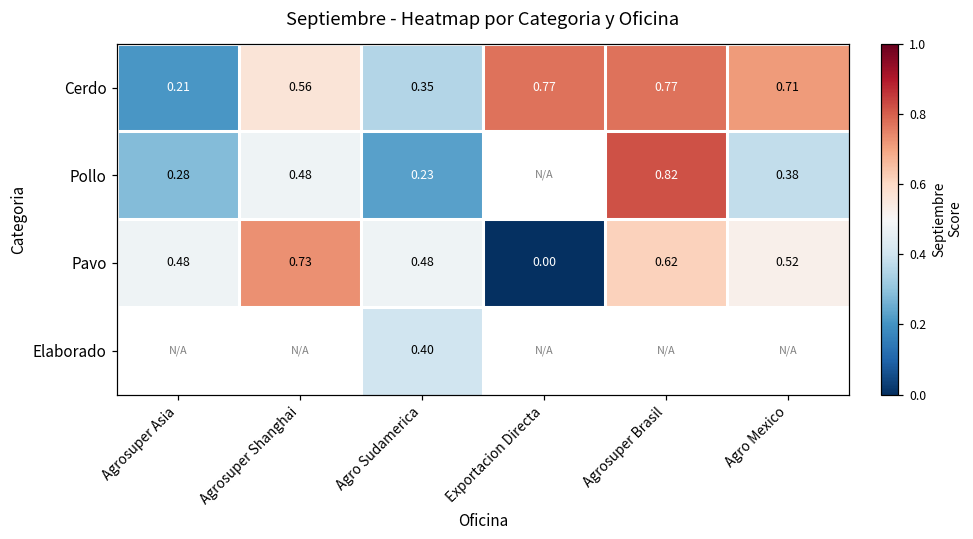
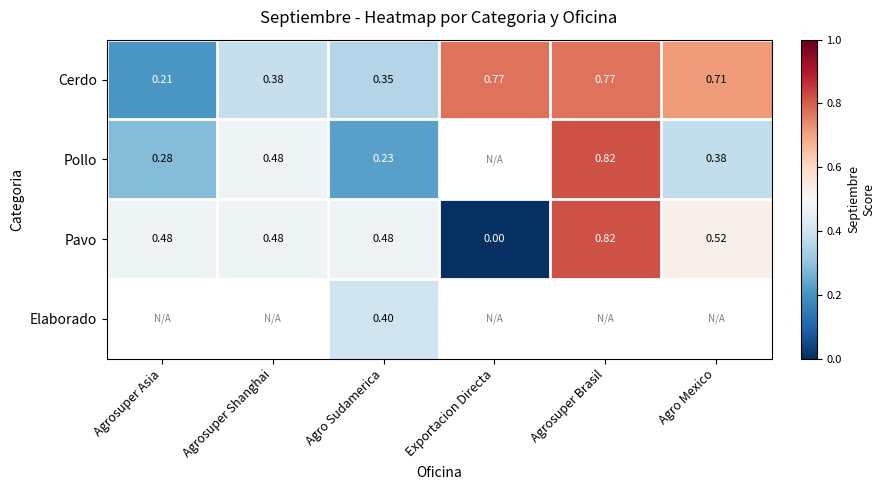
Cerdo, Agrosuper Shanghai: 0.56 -> 0.38
Pavo, Agrosuper Shanghai: 0.73 -> 0.48
Pavo, Agrosuper Brasil: 0.62 -> 0.82
